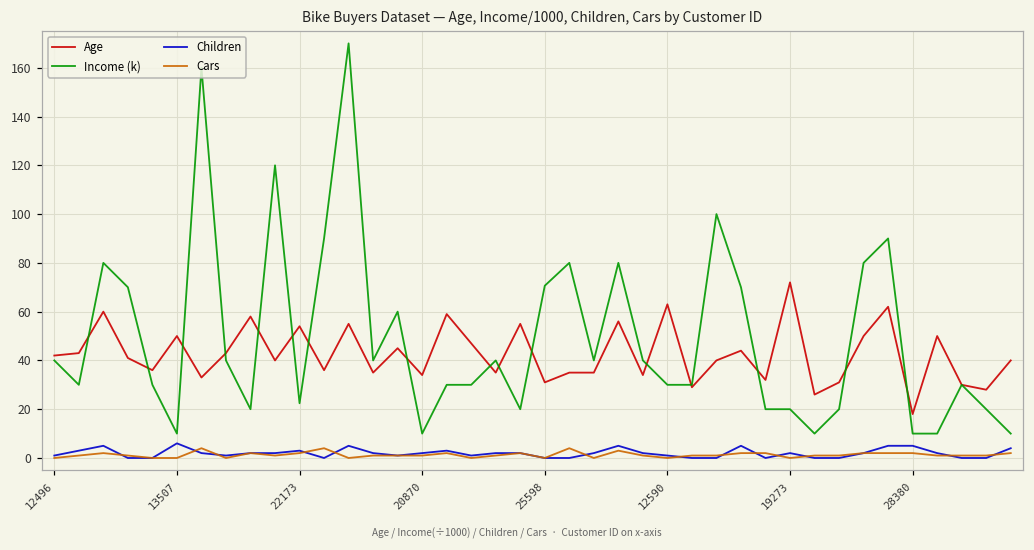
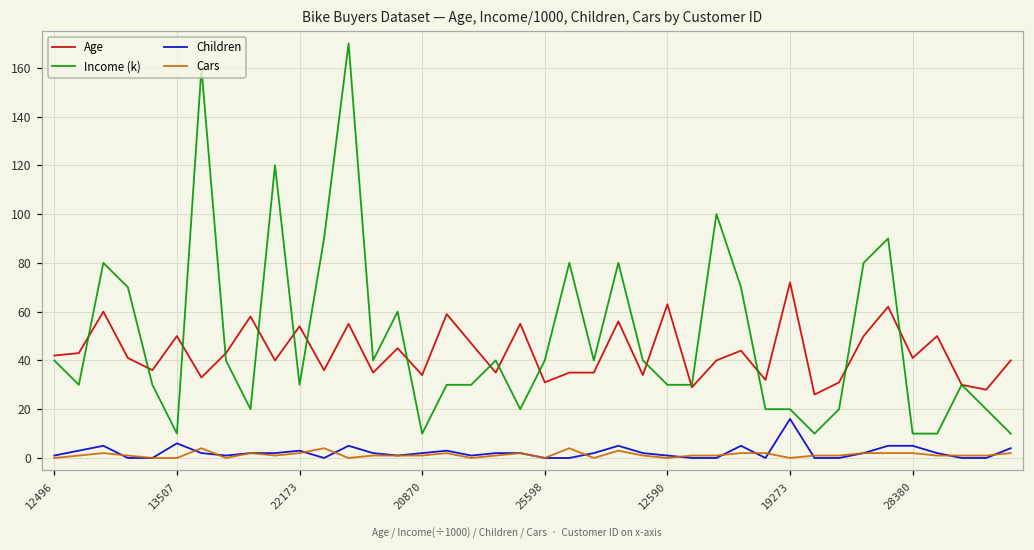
Income (k), 22173: 22 -> 30
Income (k), 25598: 71 -> 40
Children, 19273: 2 -> 16
Age, 28380: 18 -> 41
